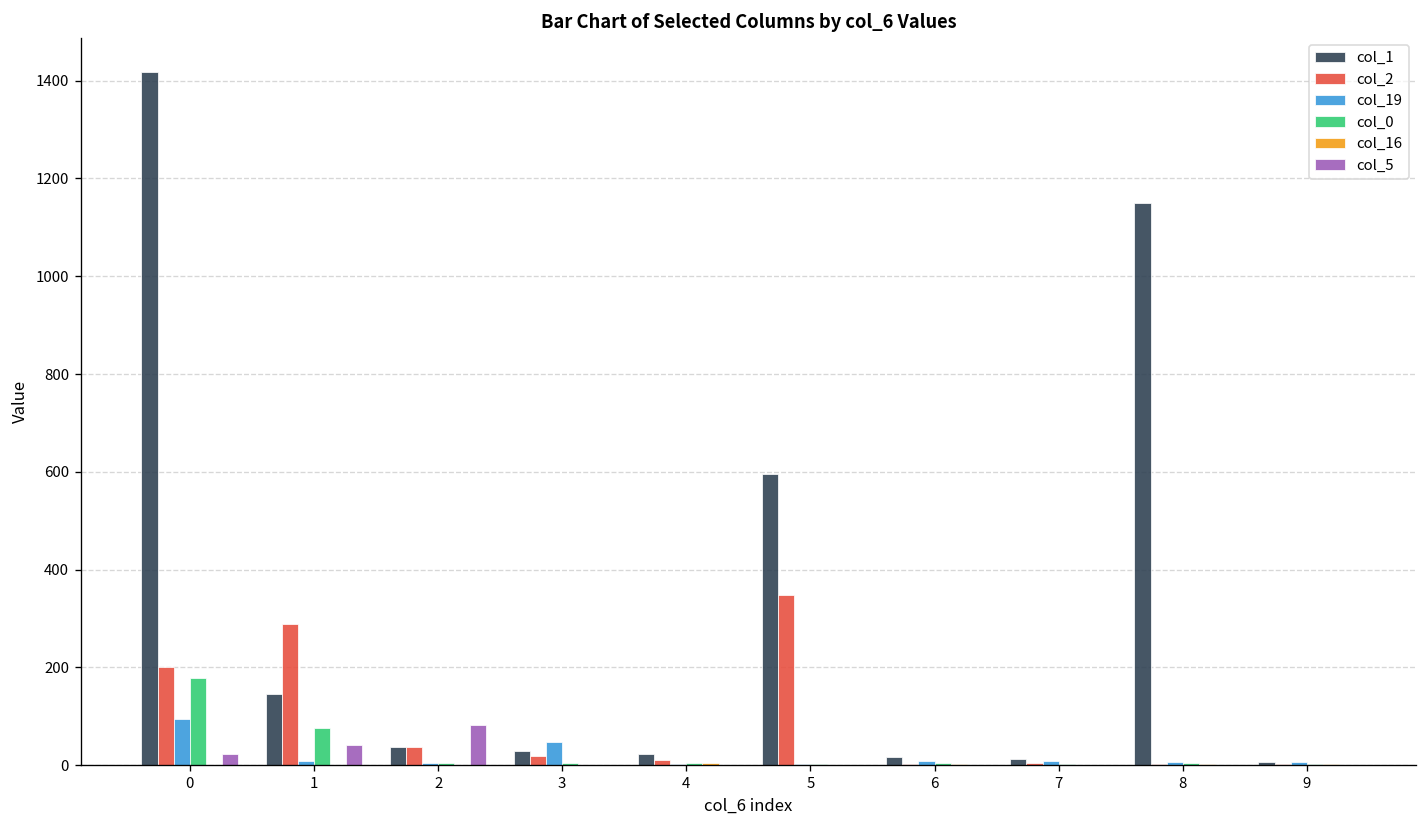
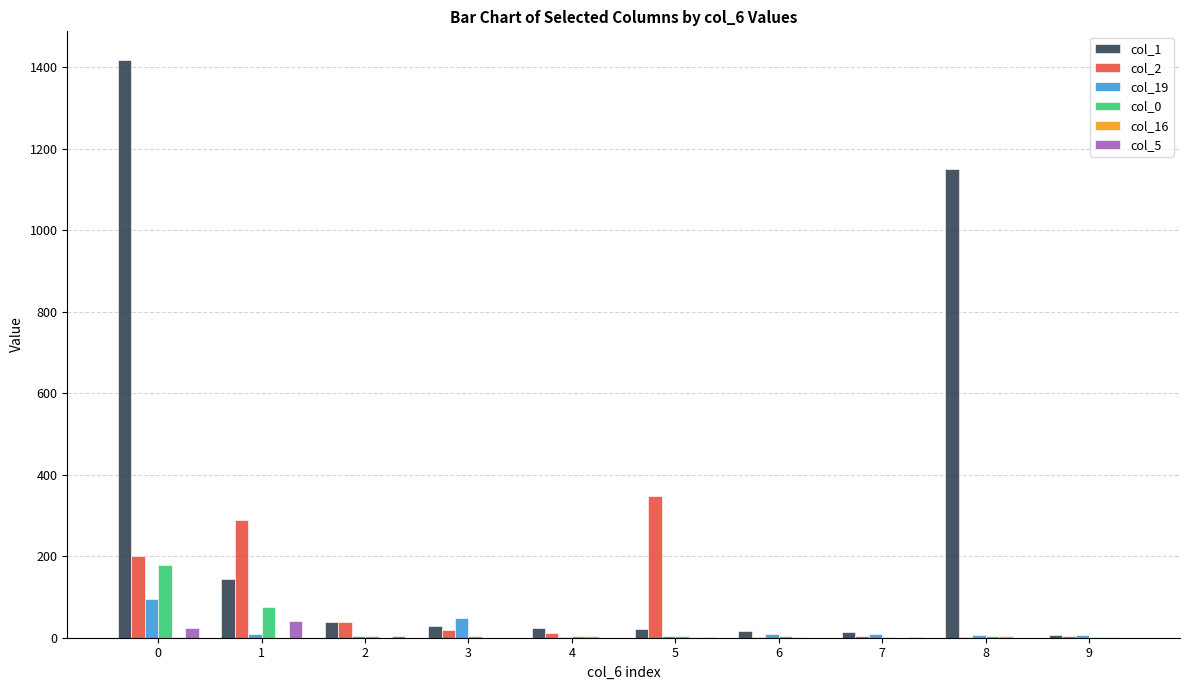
col_5, 2: 80 -> 0
col_1, 5: 600 -> 20
